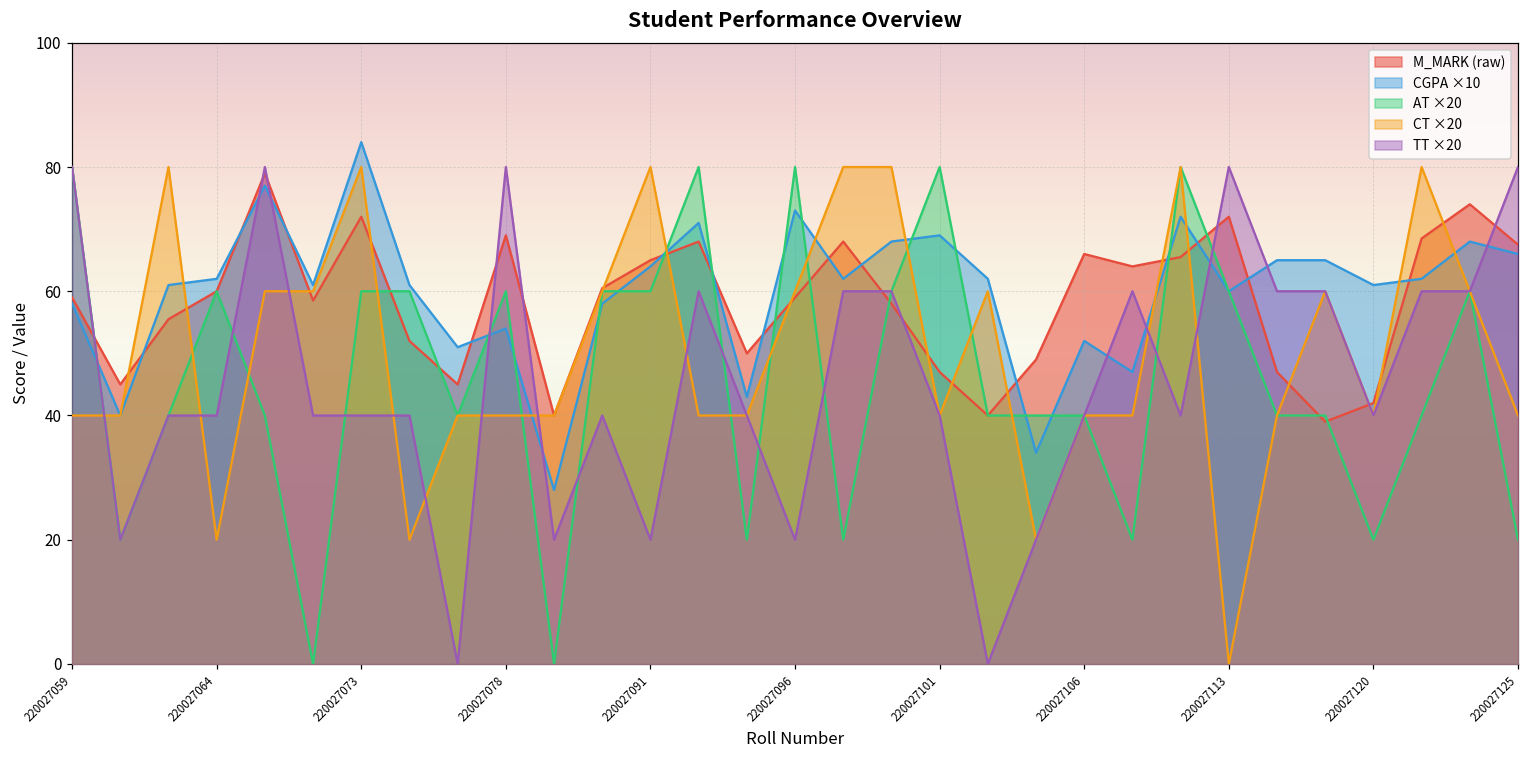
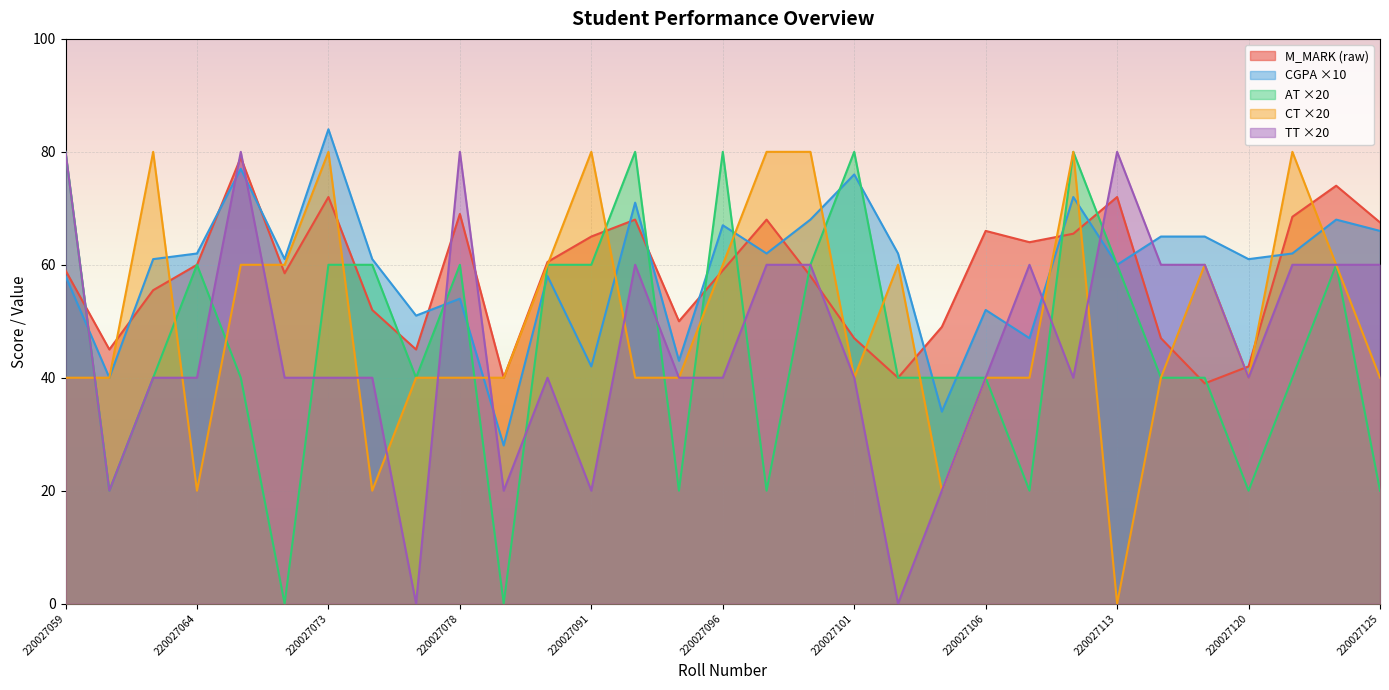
CGPA ×10, 220027091: 64 -> 42
CGPA ×10, 220027096: 73 -> 67
TT ×20, 220027096: 20 -> 40
CGPA ×10, 220027101: 69 -> 76
TT ×20, 220027125: 80 -> 60
